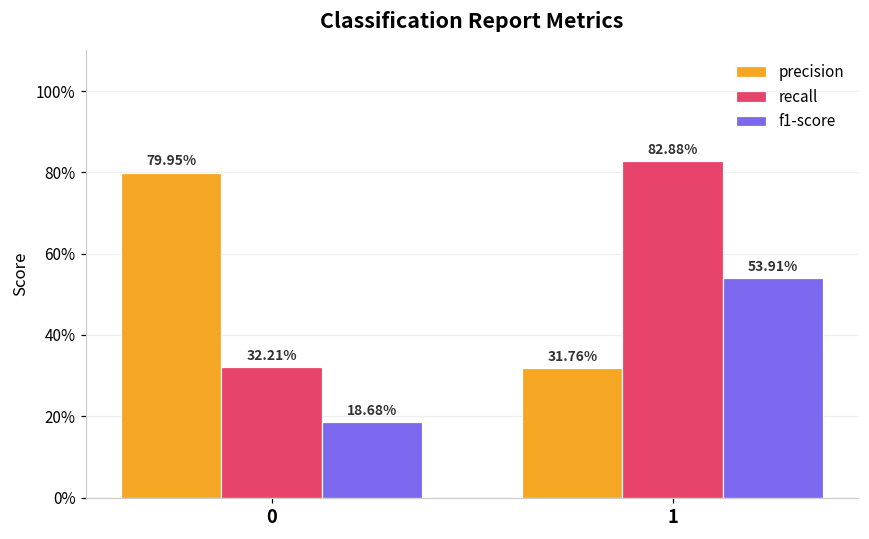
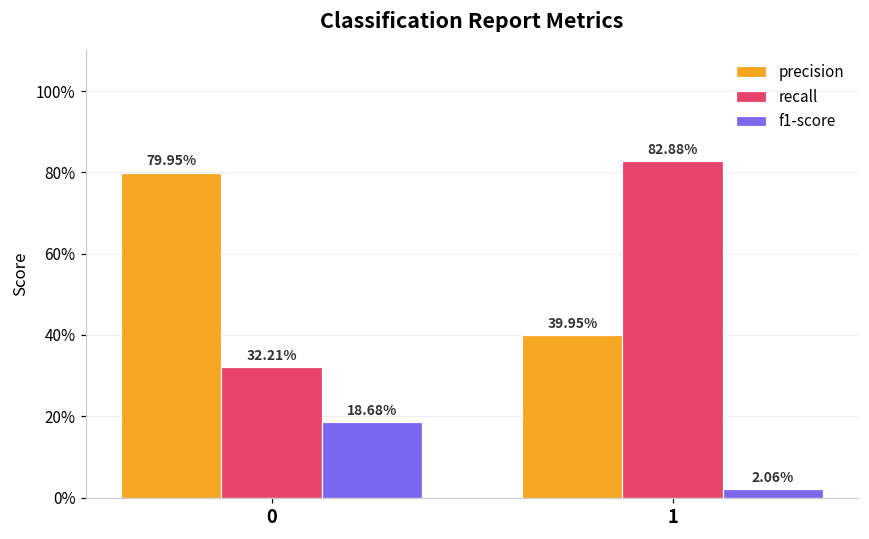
precision, 1: 31.76% -> 39.95%
f1-score, 1: 53.91% -> 2.06%
